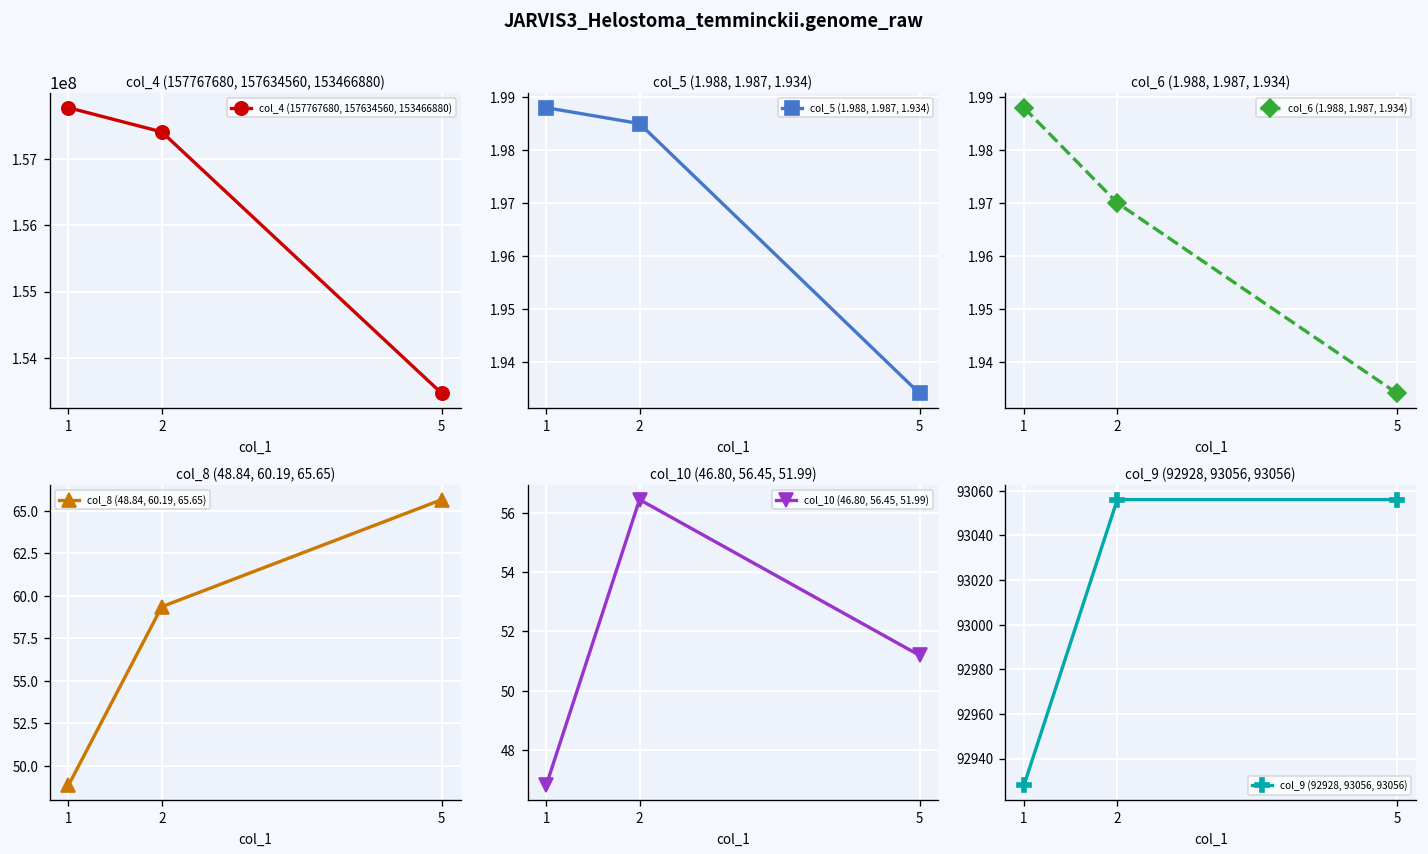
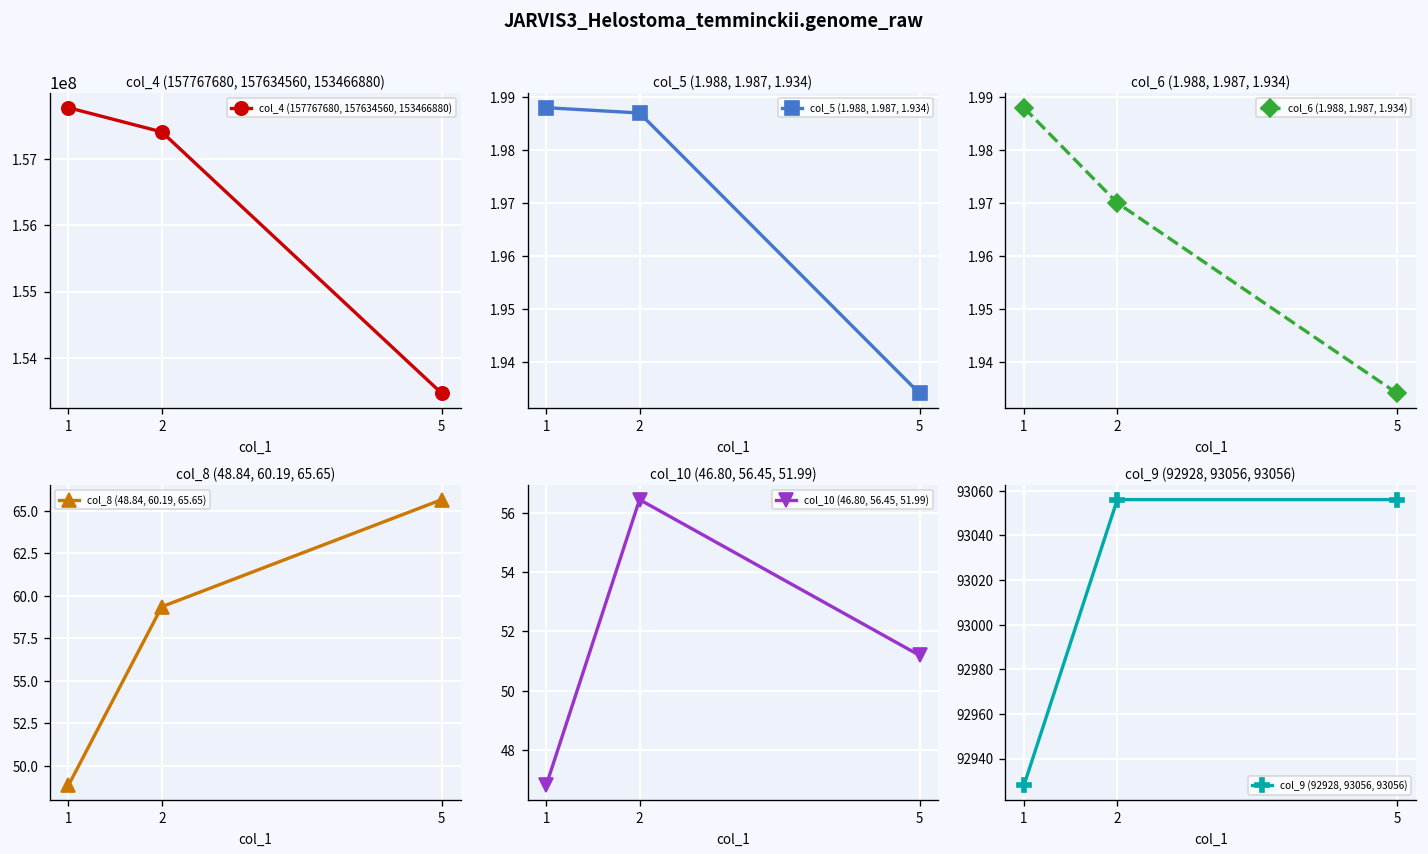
col_5 (1.988, 1.987, 1.934), 2: 1.985 -> 1.987
